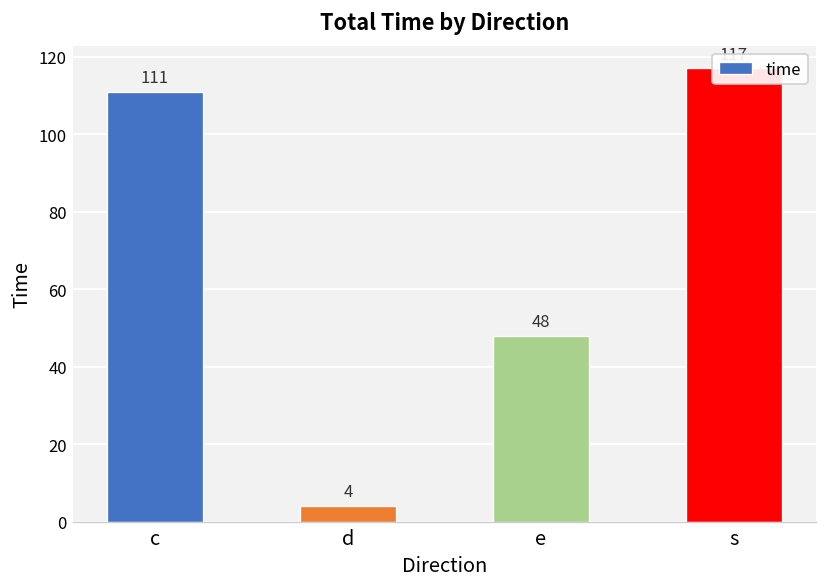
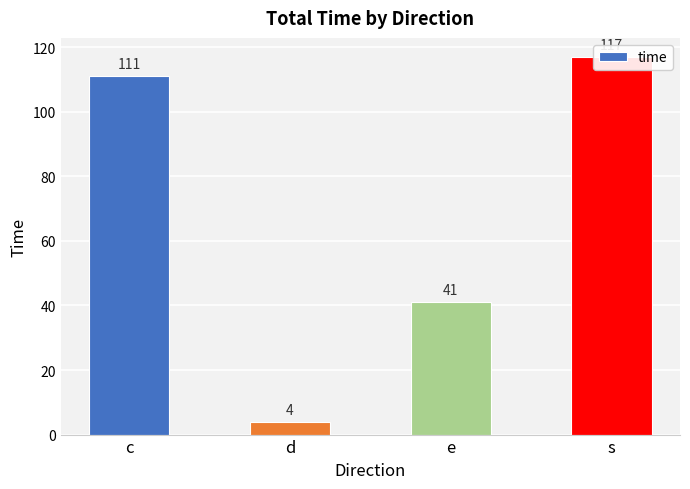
e: 48 -> 41
